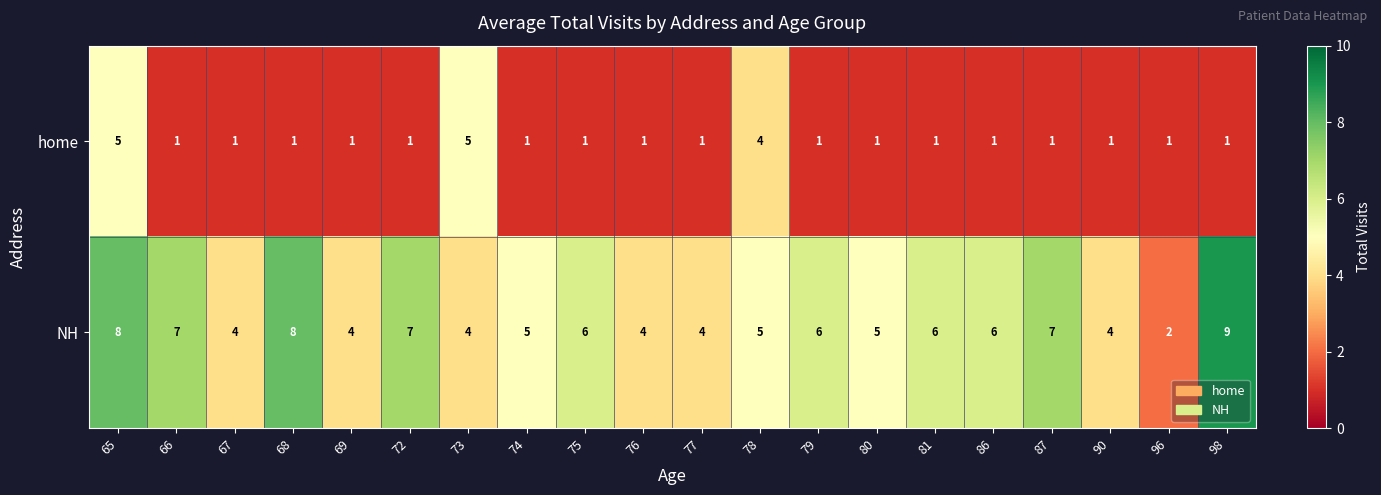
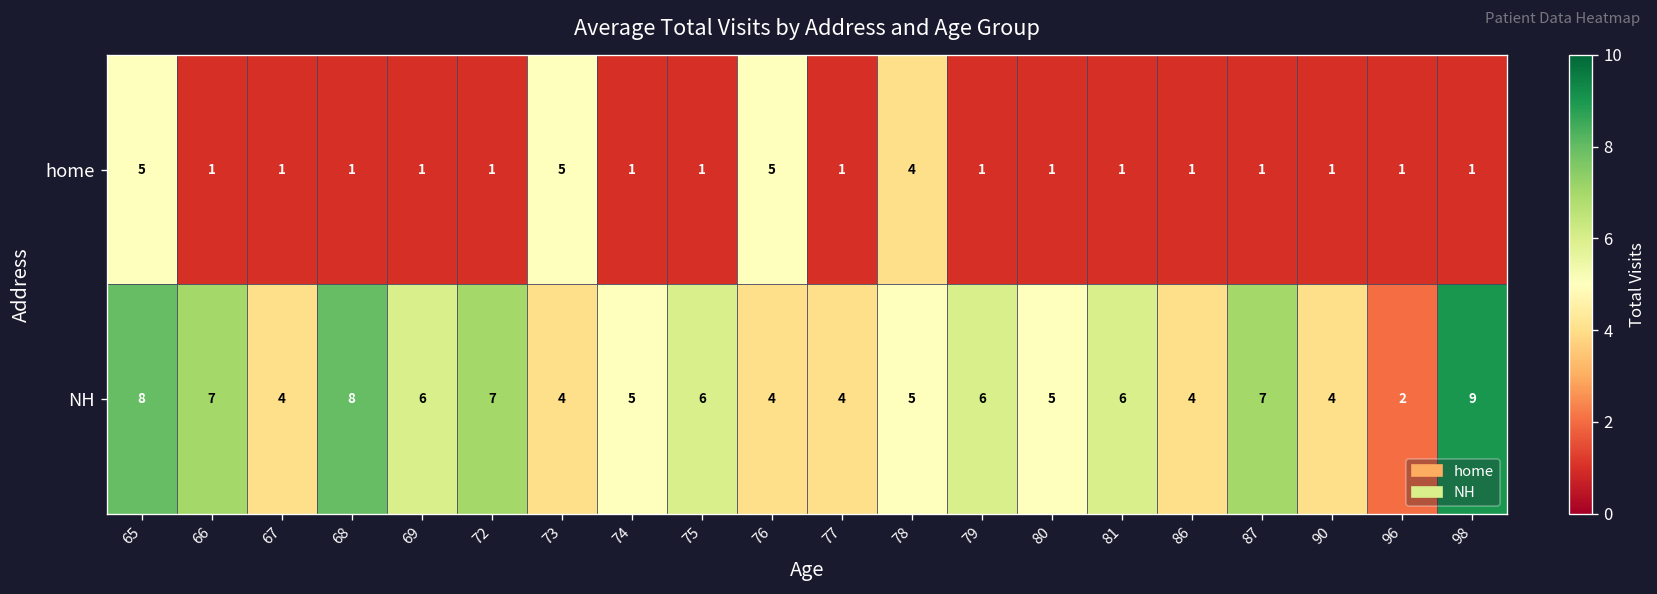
home, 76: 1 -> 5
NH, 69: 4 -> 6
NH, 86: 6 -> 4
